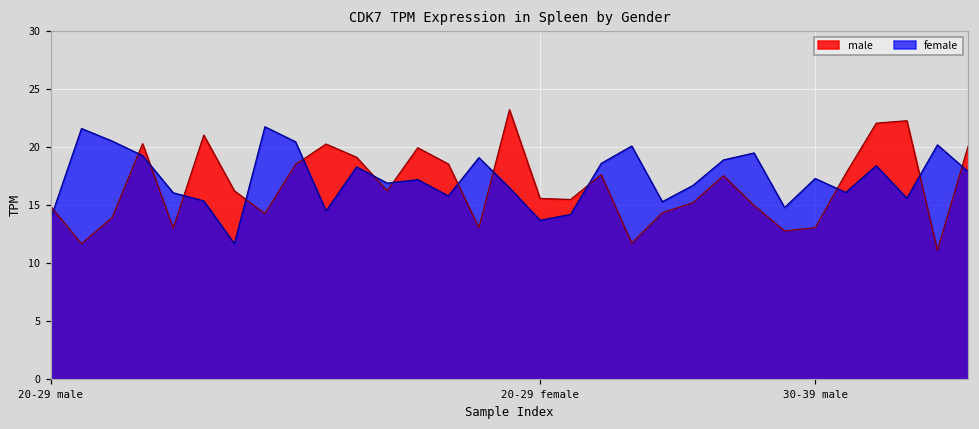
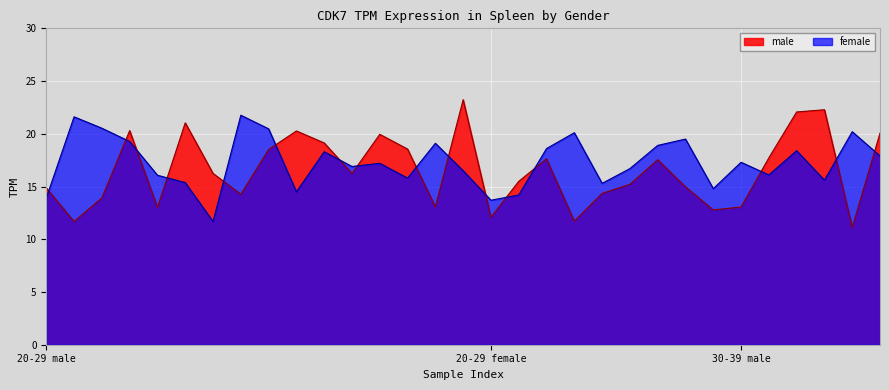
male, 20-29 female: 15.6 -> 12.1
